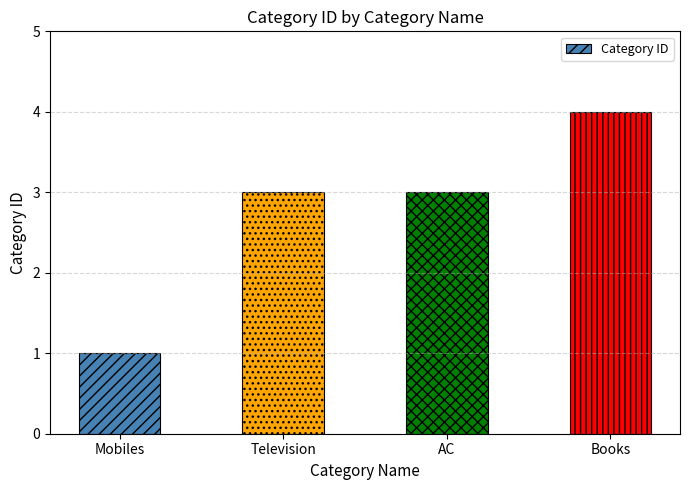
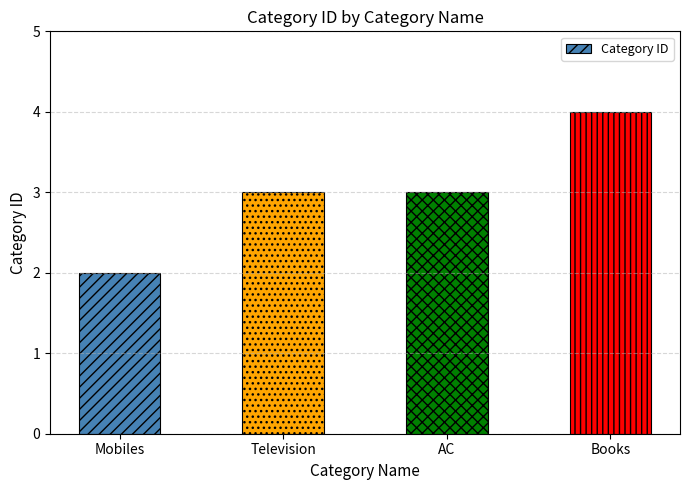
Mobiles: 1 -> 2
